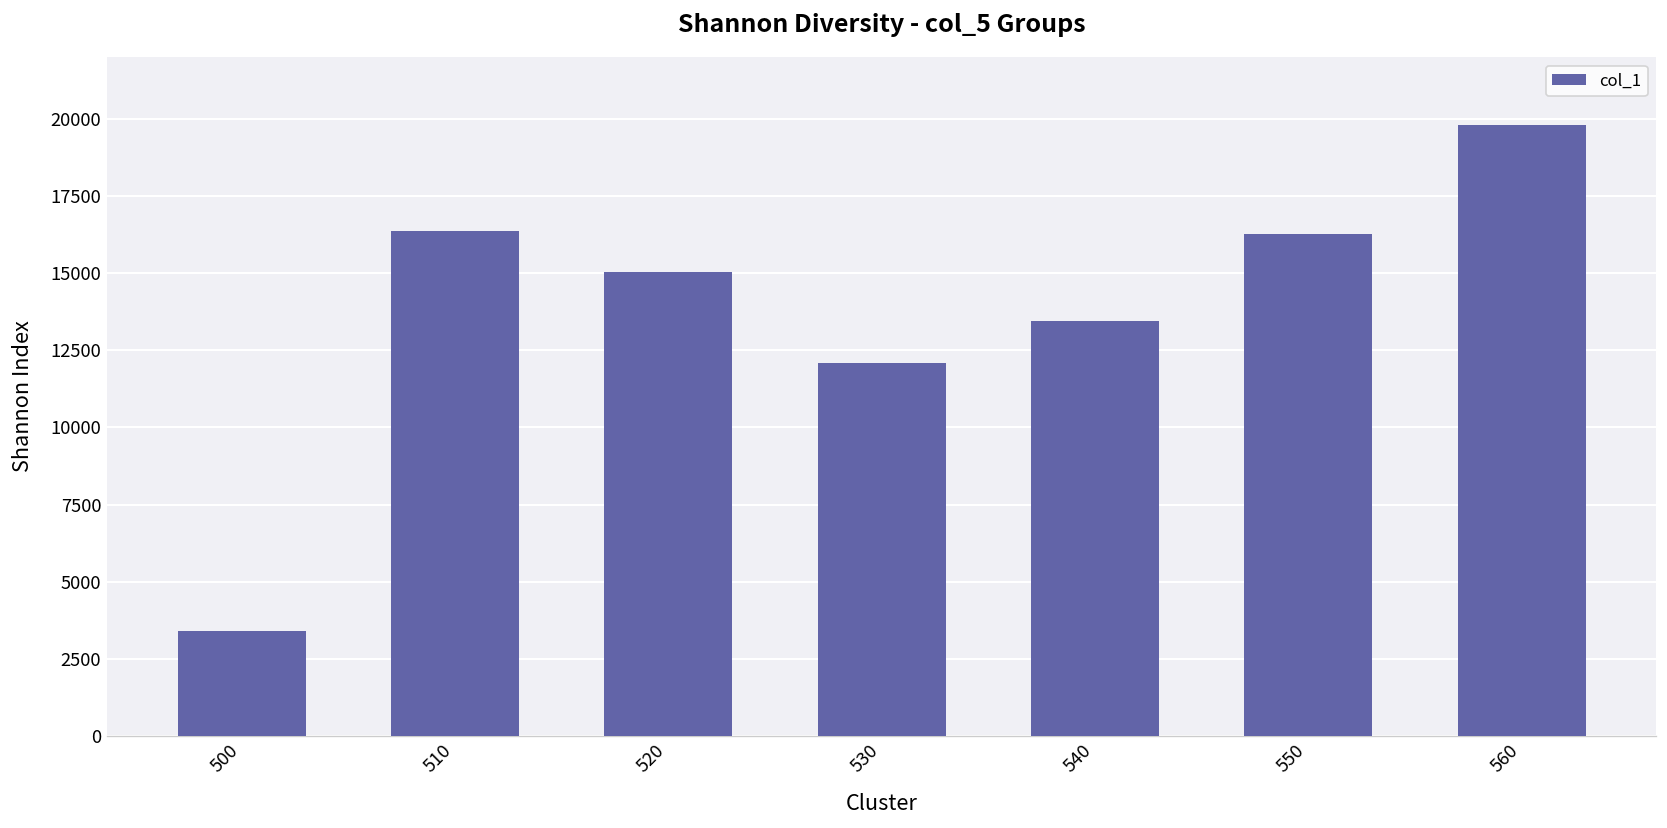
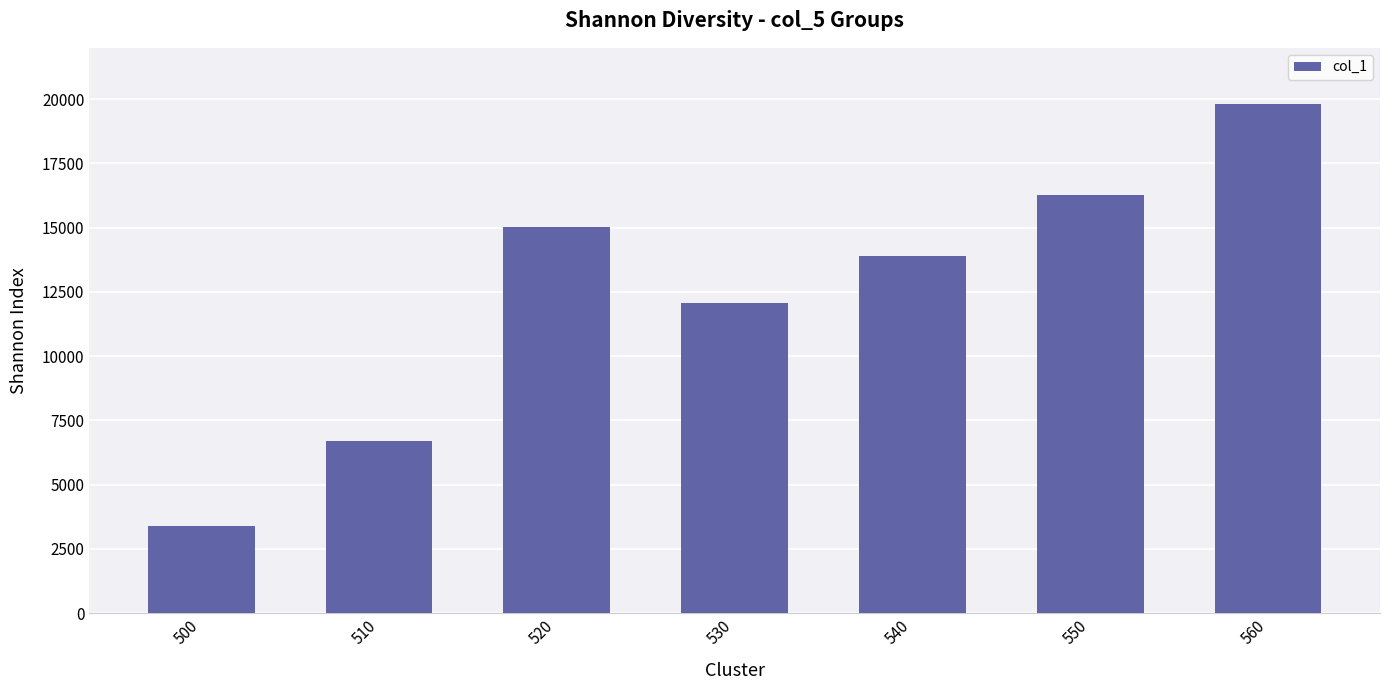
510: 16400 -> 6700
540: 13400 -> 13900
